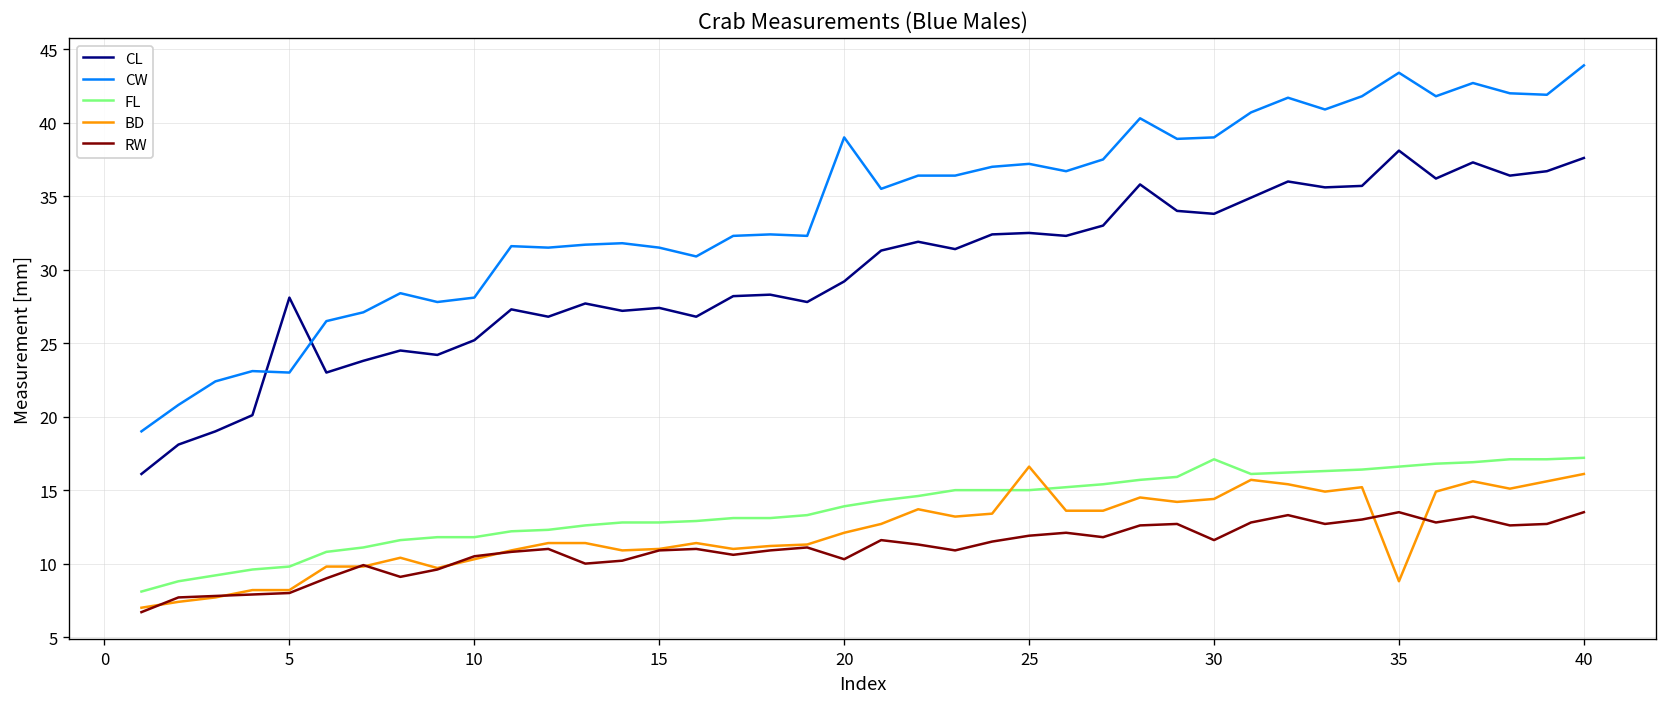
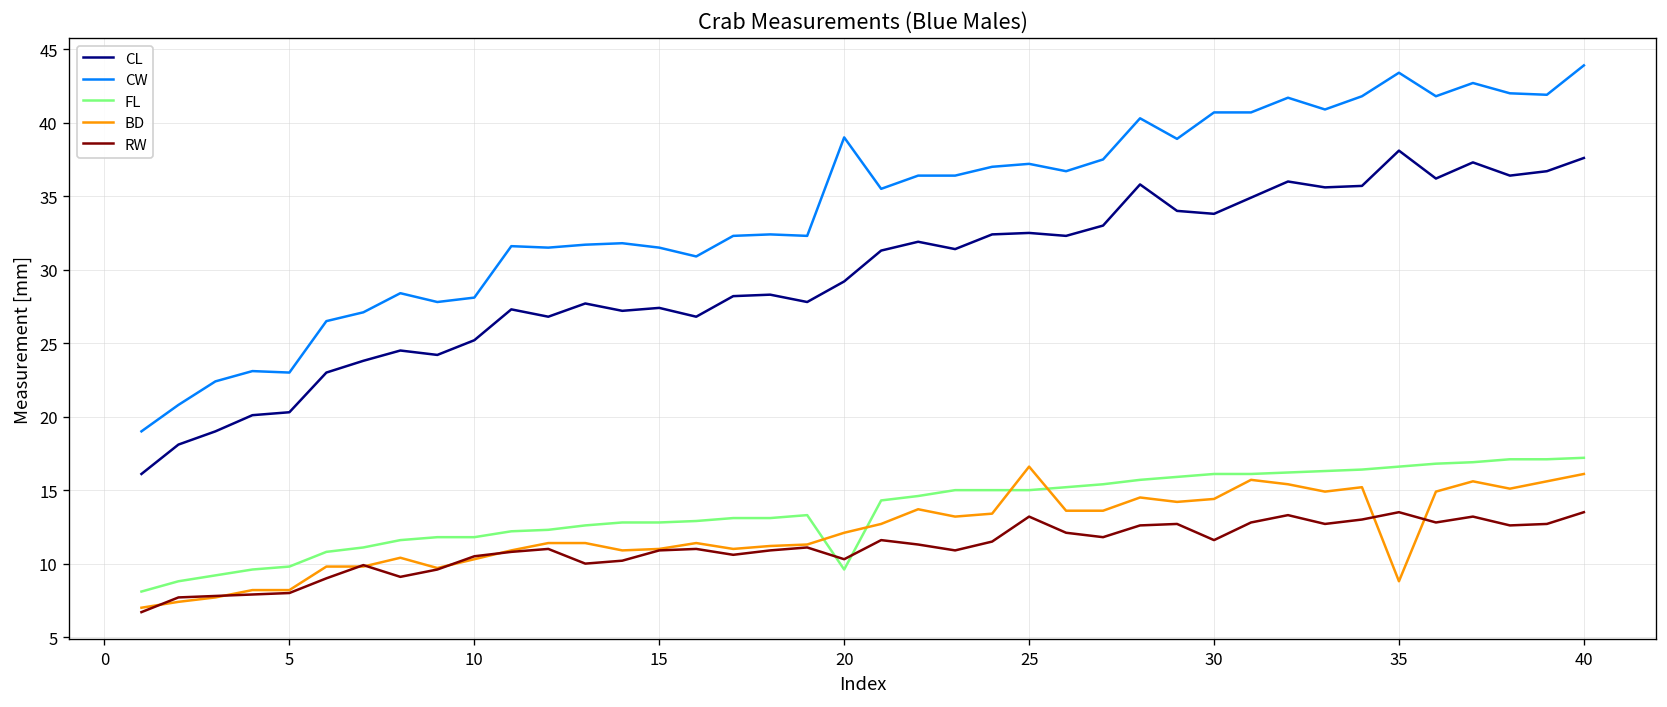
CL, 5: 28.1 -> 20.3
FL, 20: 13.9 -> 9.6
RW, 25: 11.9 -> 13.2
CW, 30: 39.0 -> 40.7
FL, 30: 17.1 -> 16.1
